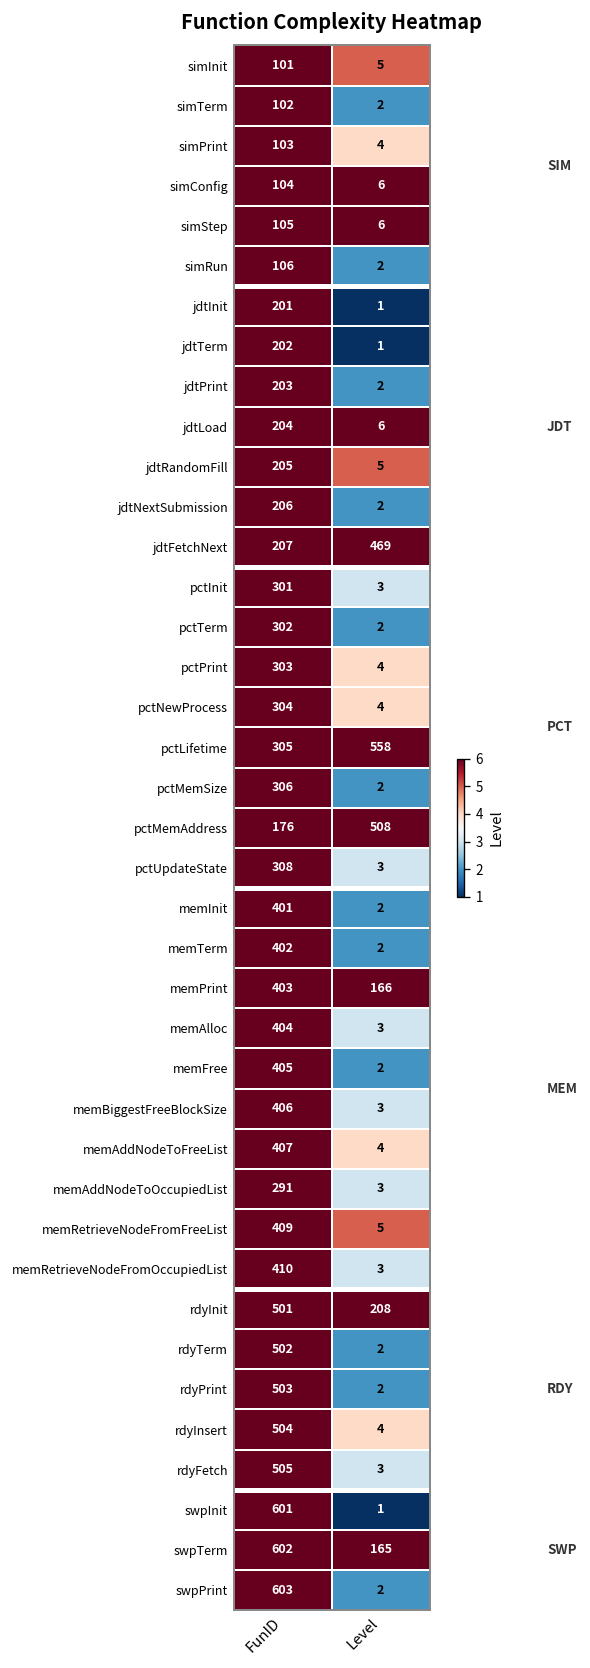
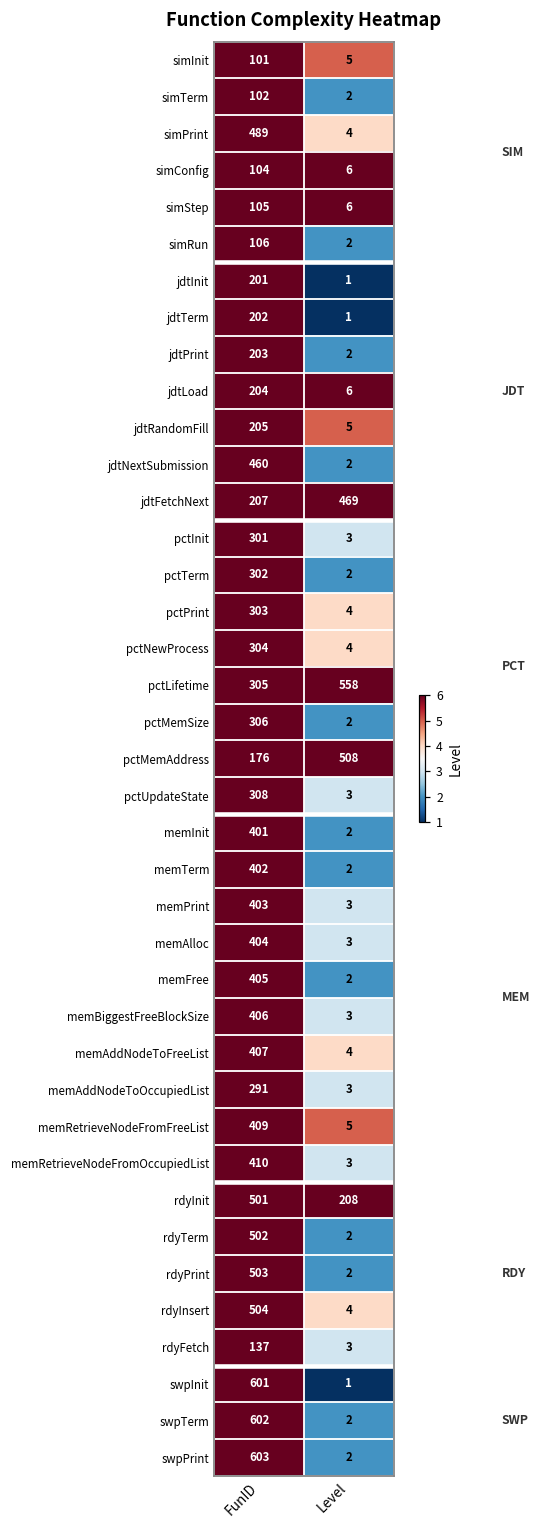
simPrint, FunID: 103 -> 489
jdtNextSubmission, FunID: 206 -> 460
memPrint, Level: 166 -> 3
rdyFetch, FunID: 505 -> 137
swpTerm, Level: 165 -> 2
